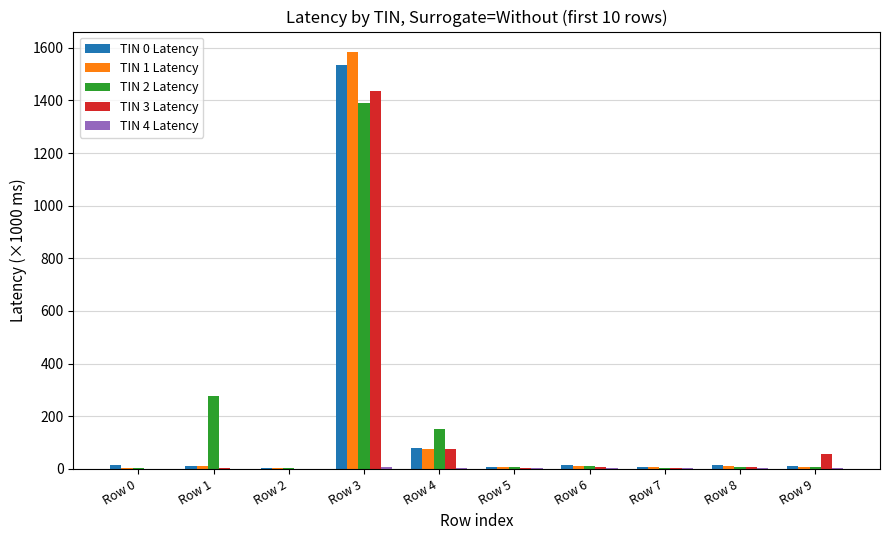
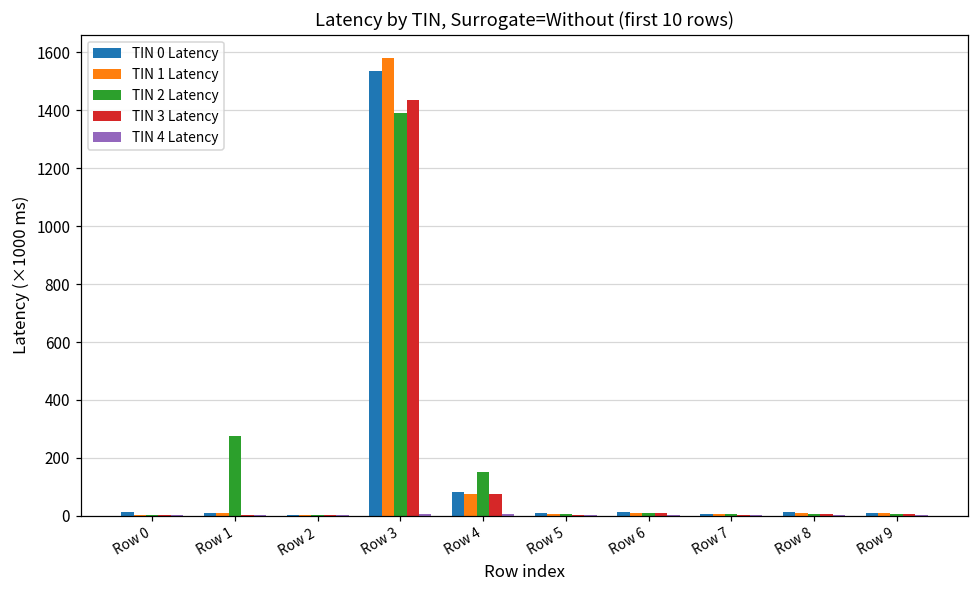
TIN 3 Latency, Row 9: 60 -> 0
